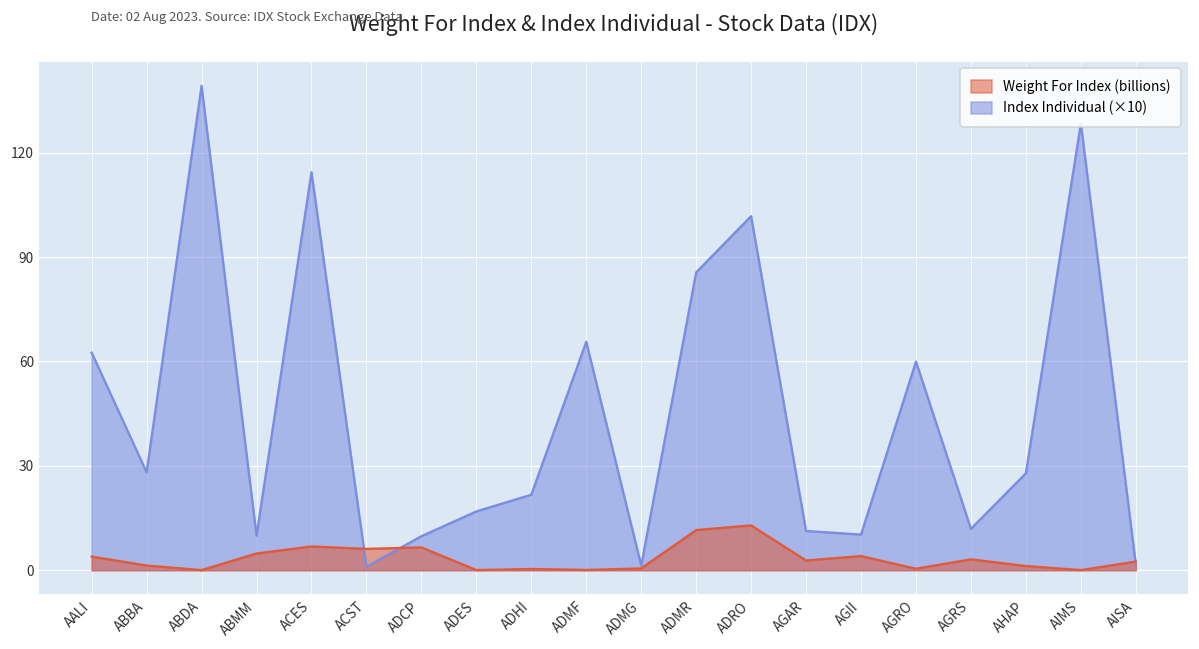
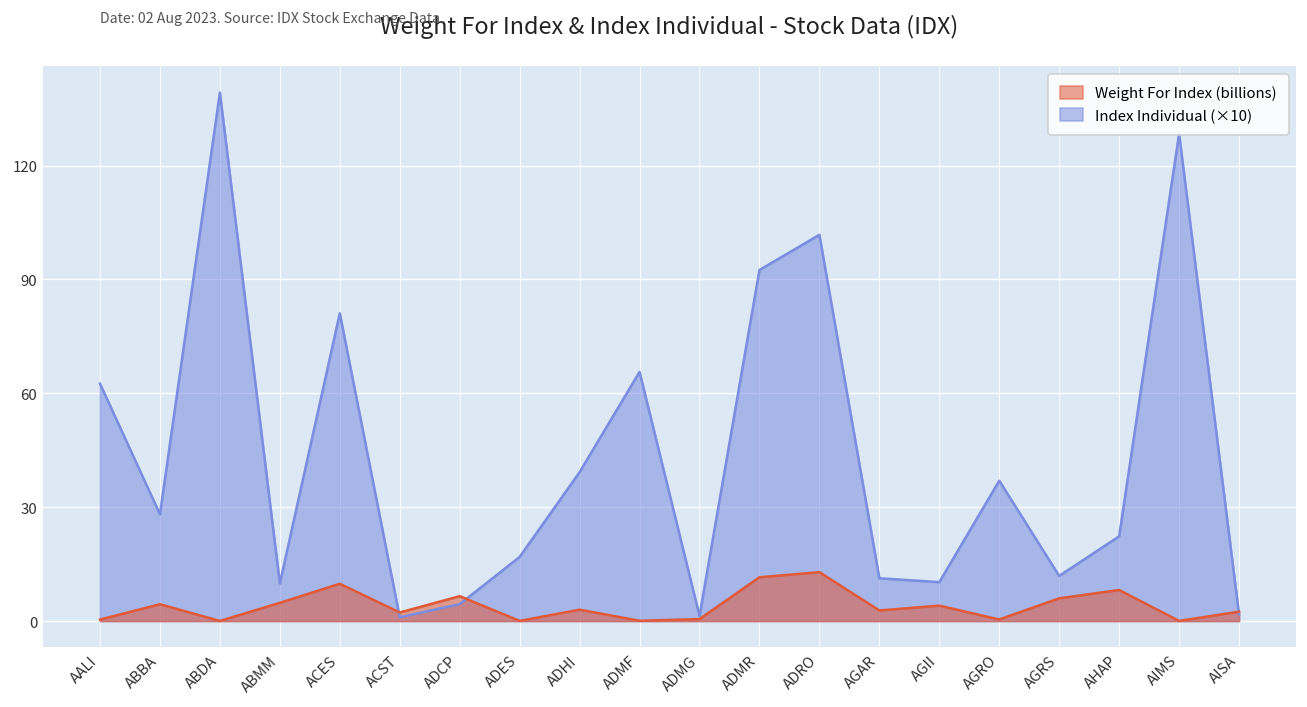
Weight For Index (billions), AALI: 4 -> 0
Weight For Index (billions), ABBA: 1 -> 4
Weight For Index (billions), ACES: 7 -> 10
Index Individual (×10), ACES: 114 -> 81
Weight For Index (billions), ACST: 6 -> 2
Index Individual (×10), ADCP: 10 -> 4
Weight For Index (billions), ADHI: 0 -> 3
Index Individual (×10), ADHI: 22 -> 39
Index Individual (×10), ADMR: 86 -> 93
Index Individual (×10), AGRO: 60 -> 37
Weight For Index (billions), AGRS: 3 -> 6
Weight For Index (billions), AHAP: 1 -> 8
Index Individual (×10), AHAP: 28 -> 22
